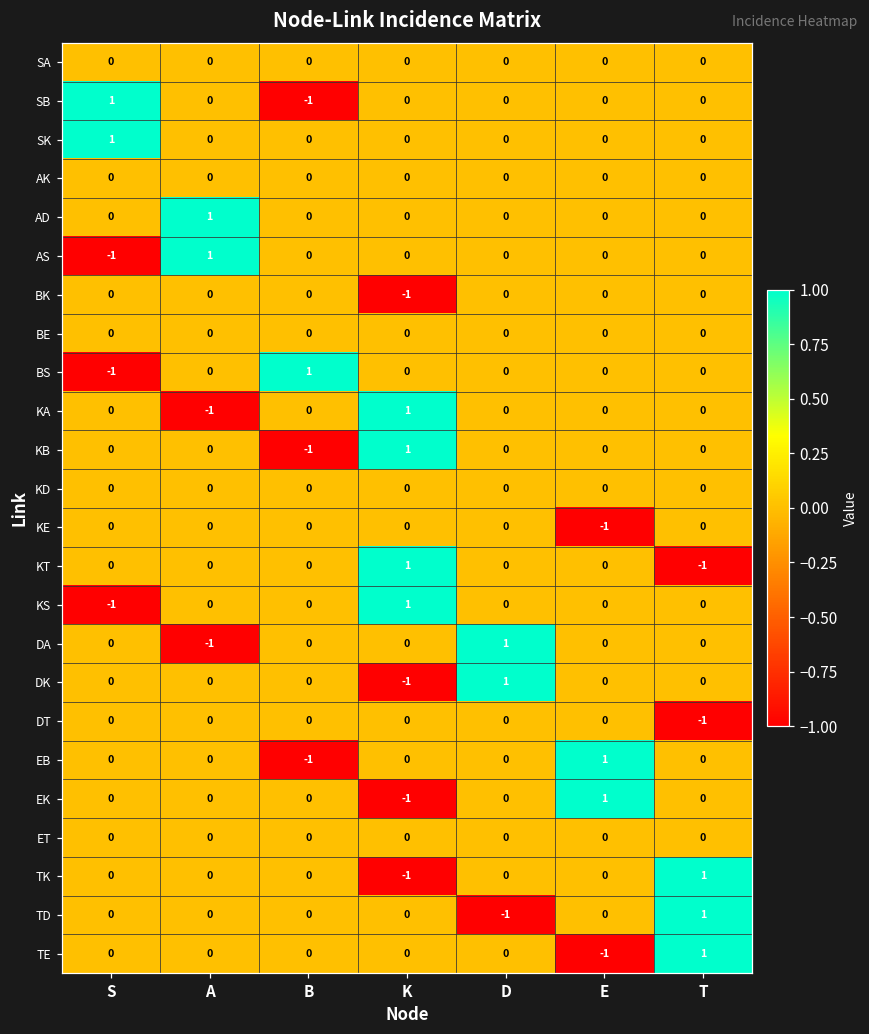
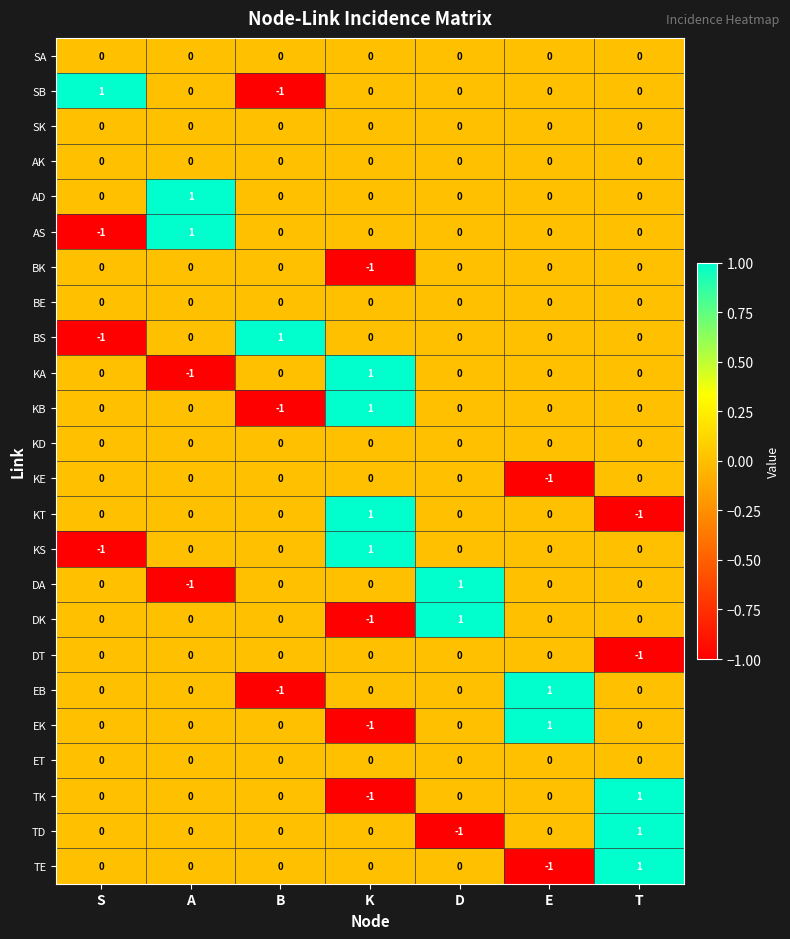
SK, S: 1 -> 0
